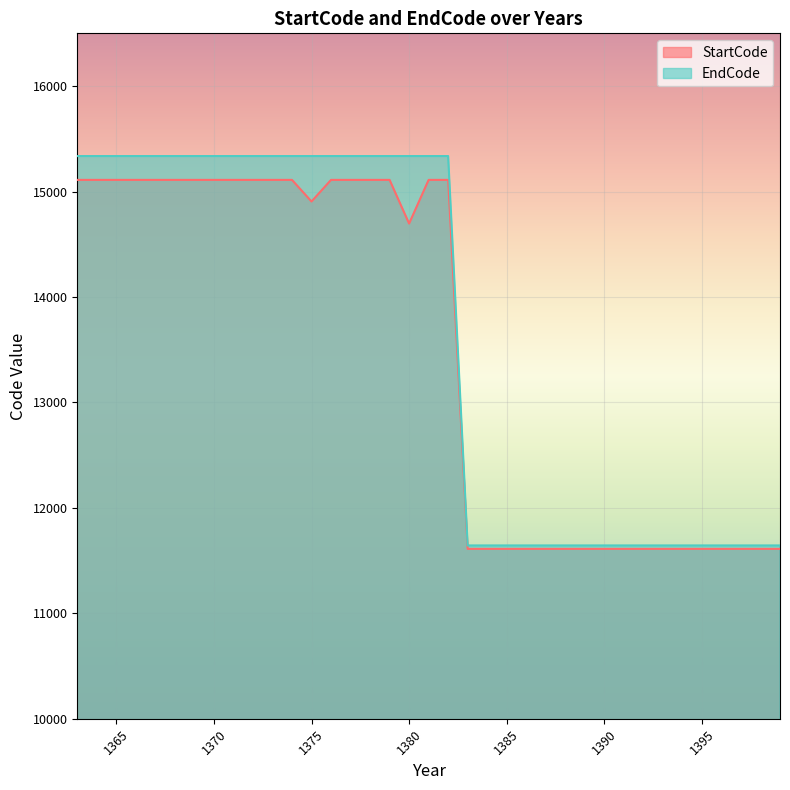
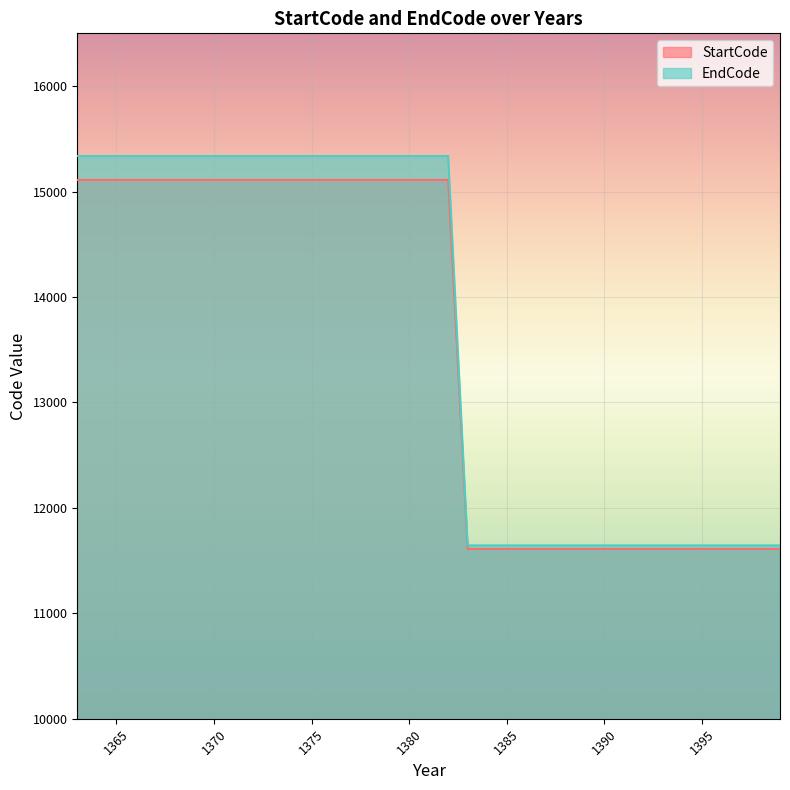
StartCode, 1375: 14910 -> 15110
StartCode, 1380: 14700 -> 15110
